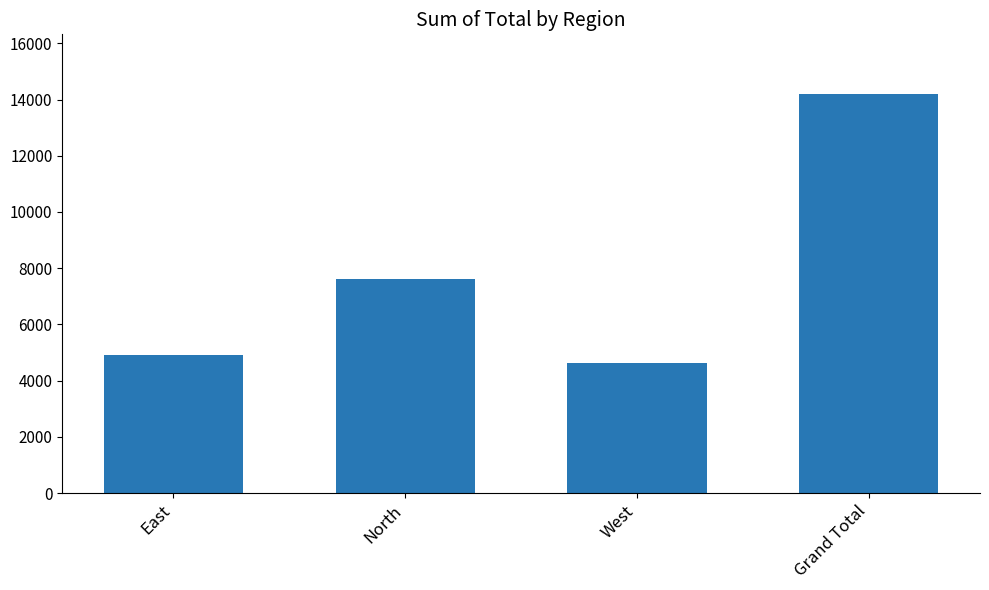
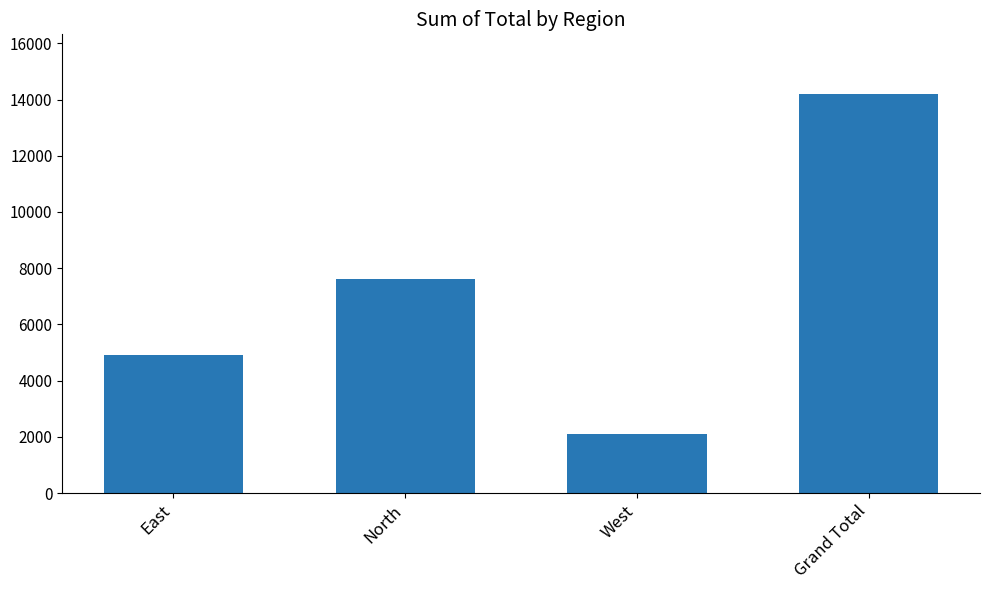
West: 4600 -> 2100
